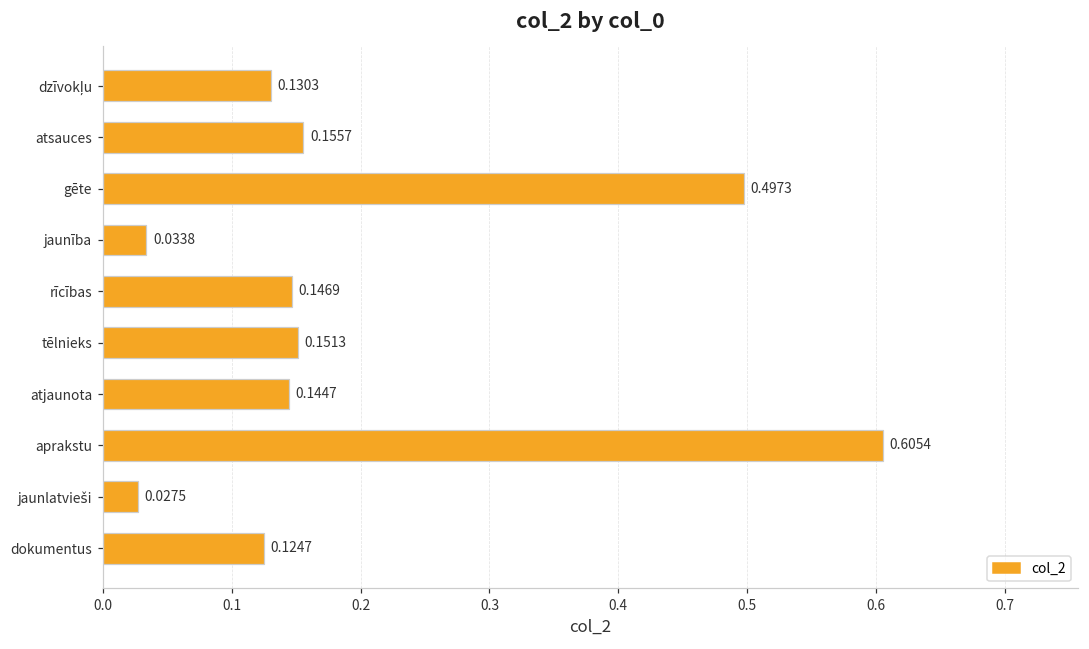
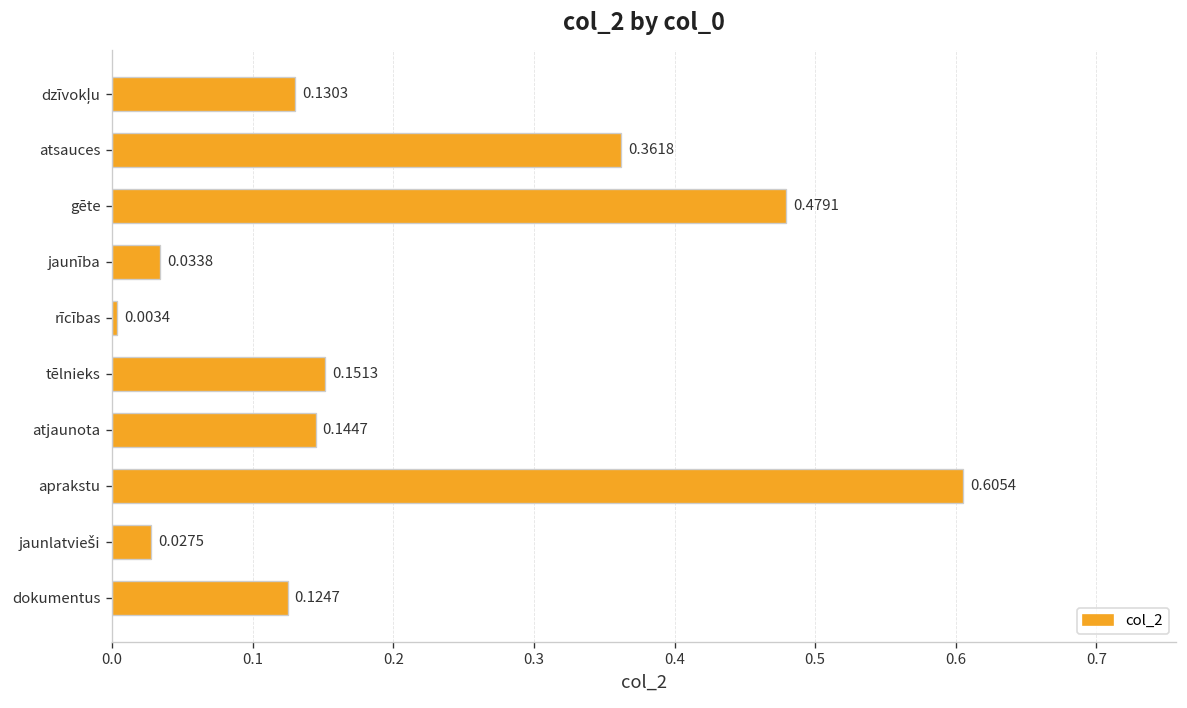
atsauces: 0.1557 -> 0.3618
gēte: 0.4973 -> 0.4791
rīcības: 0.1469 -> 0.0034
